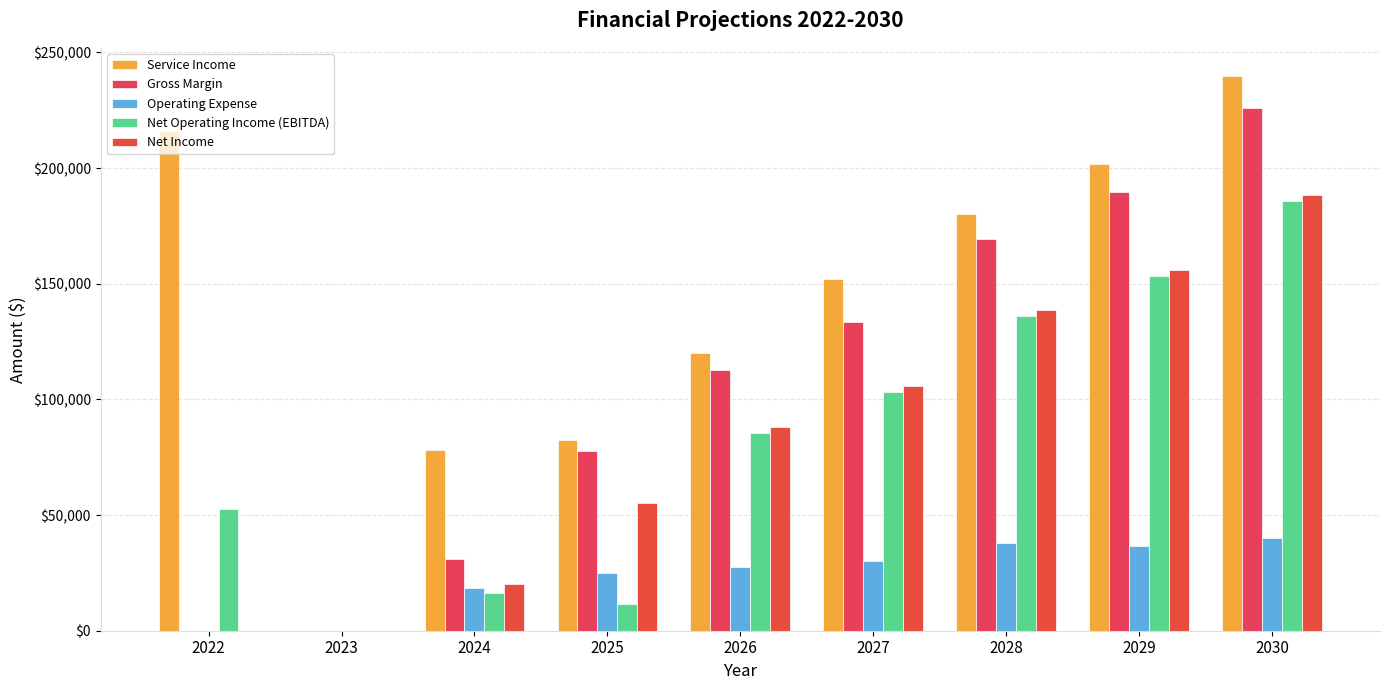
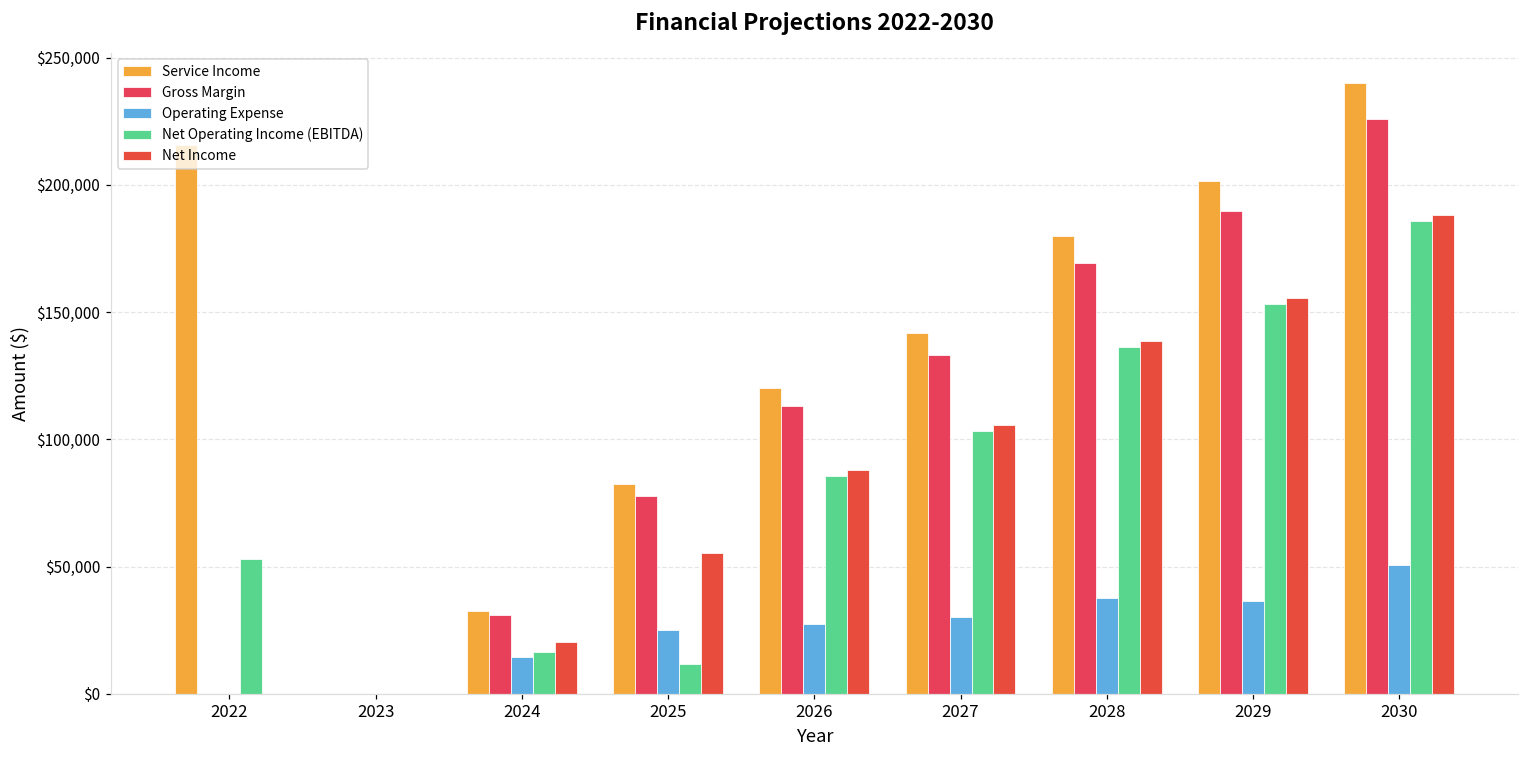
Service Income, 2024: $78,000 -> $33,000
Operating Expense, 2024: $18,000 -> $15,000
Service Income, 2027: $152,000 -> $142,000
Operating Expense, 2030: $40,000 -> $50,000
